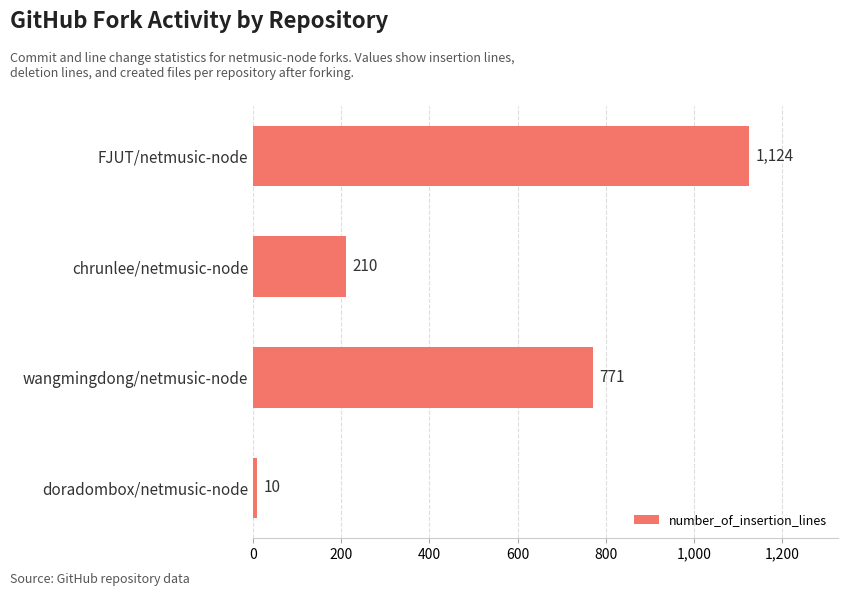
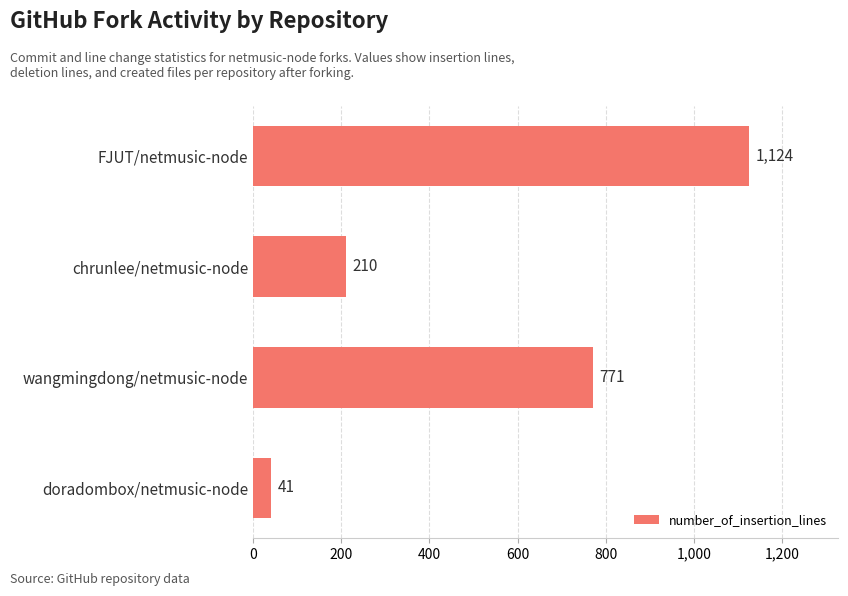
doradombox/netmusic-node: 10 -> 41
